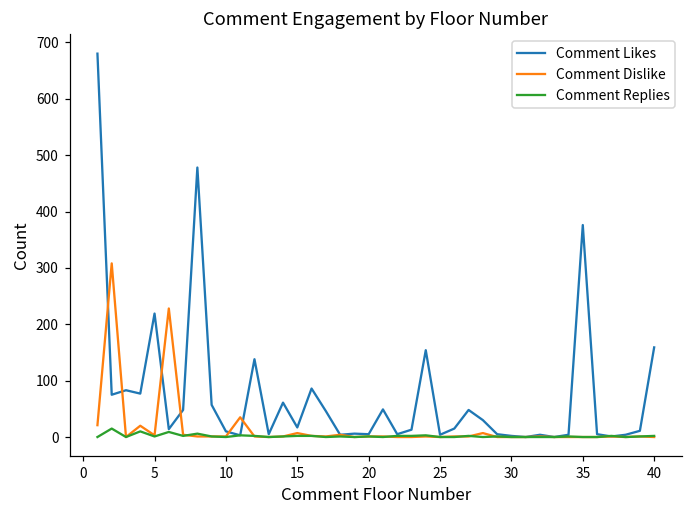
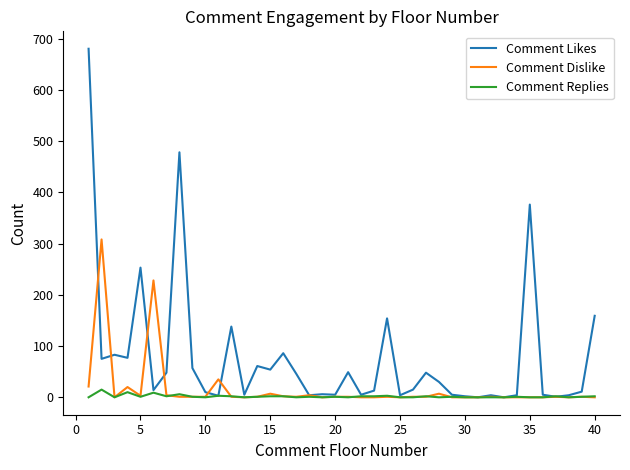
Comment Likes, 5: 220 -> 250
Comment Likes, 15: 20 -> 50
